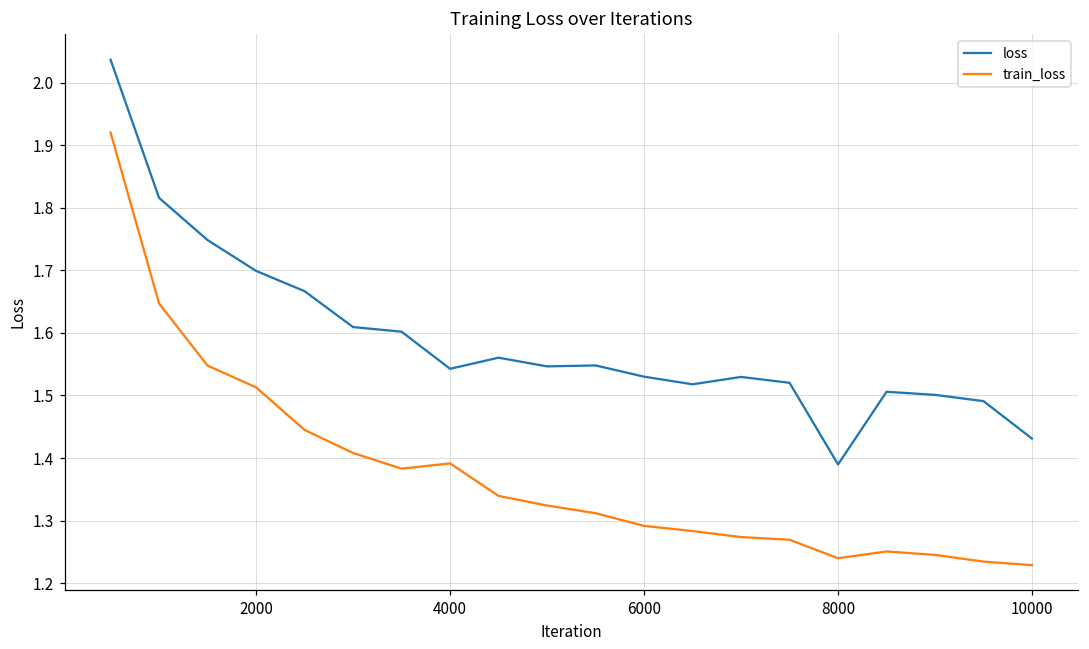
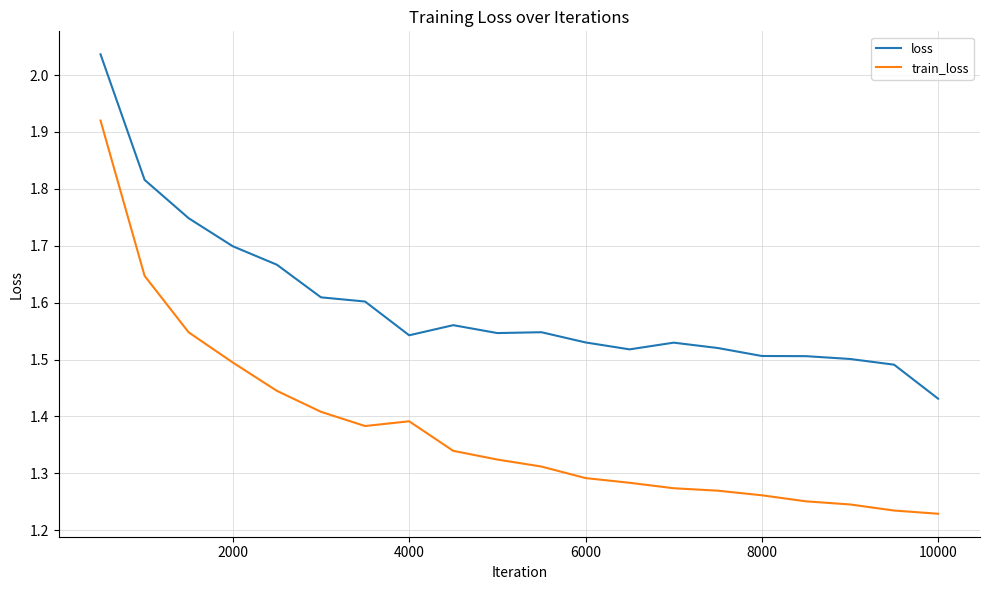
train_loss, 2000: 1.51 -> 1.49
loss, 8000: 1.39 -> 1.51
train_loss, 8000: 1.24 -> 1.26
